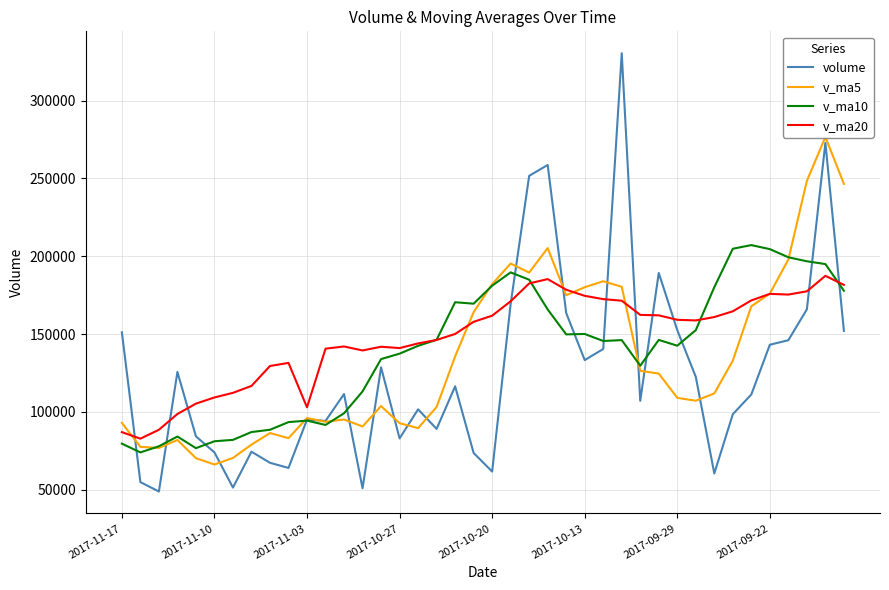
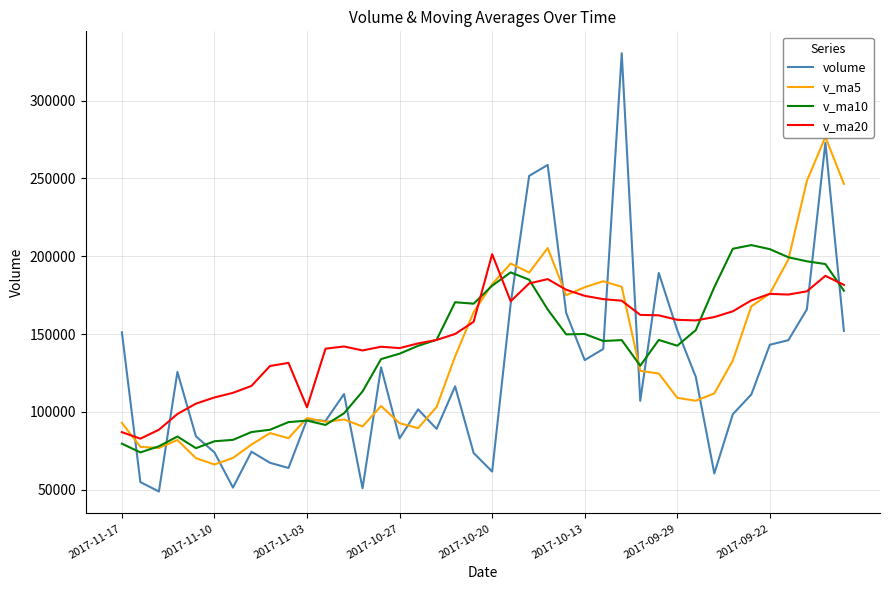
v_ma20, 2017-10-20: 162000 -> 201000
